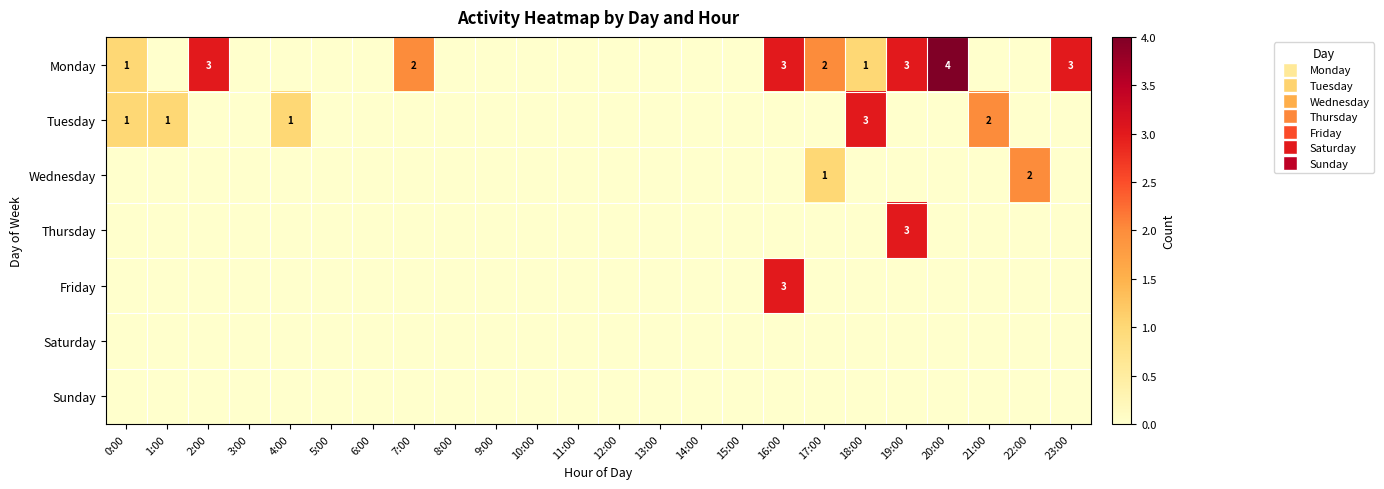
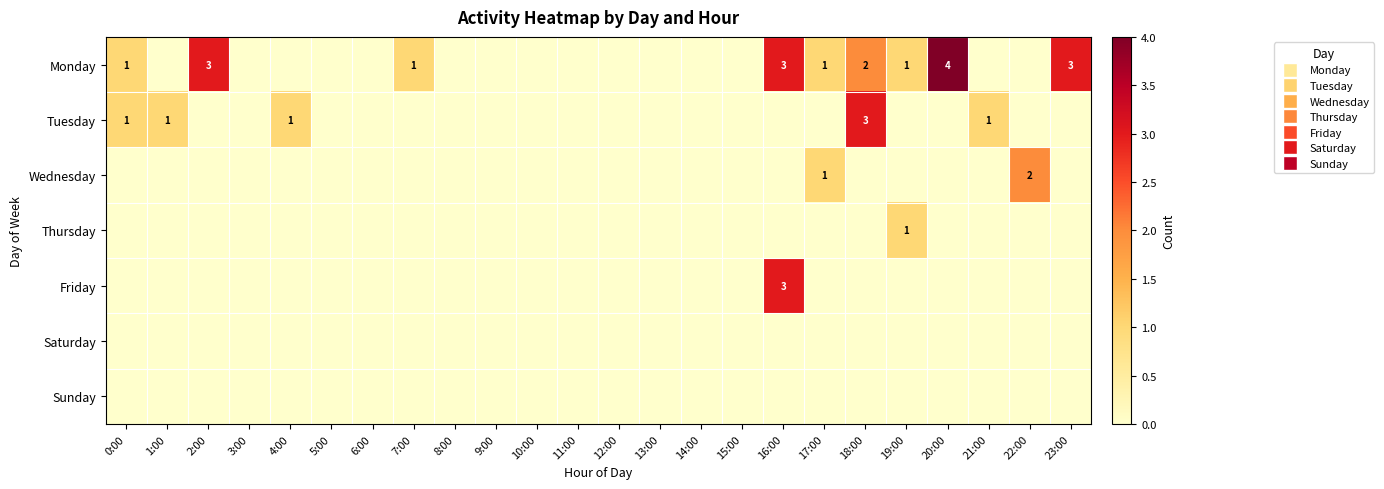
Monday, 7:00: 2 -> 1
Monday, 17:00: 2 -> 1
Monday, 18:00: 1 -> 2
Monday, 19:00: 3 -> 1
Tuesday, 21:00: 2 -> 1
Thursday, 19:00: 3 -> 1
